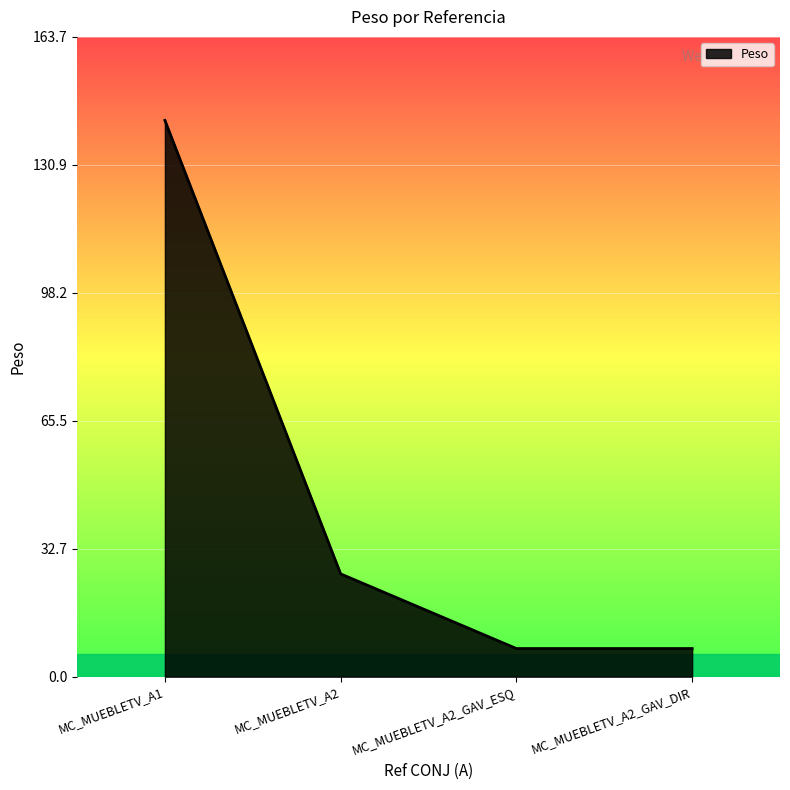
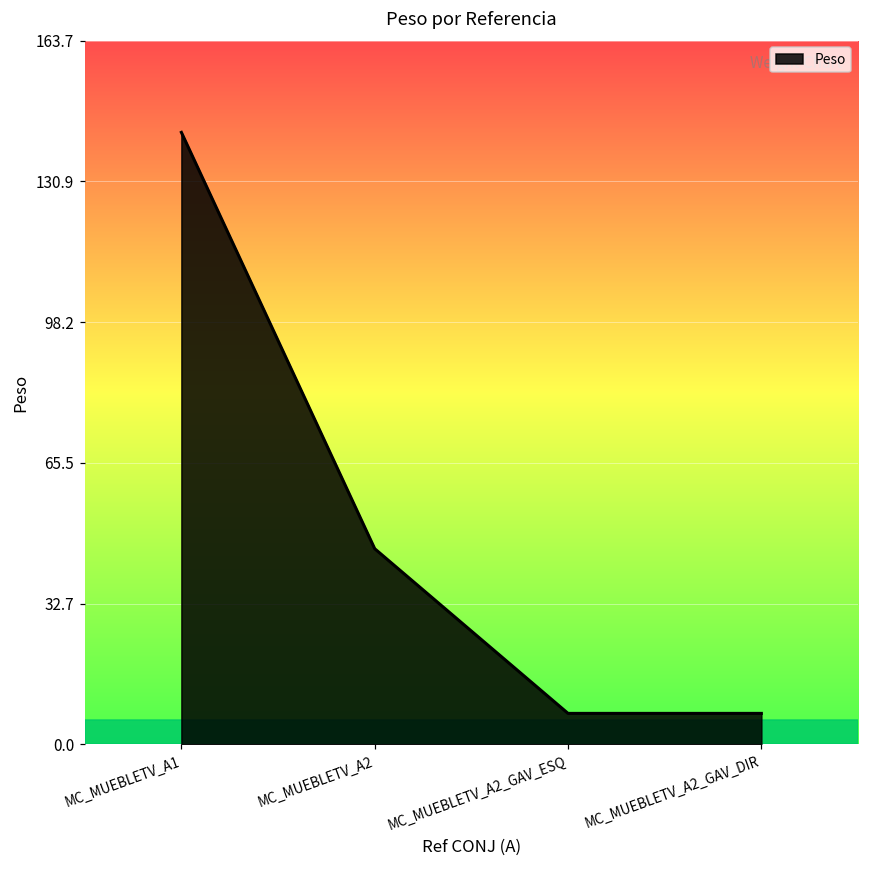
MC_MUEBLETV_A2: 26 -> 46
